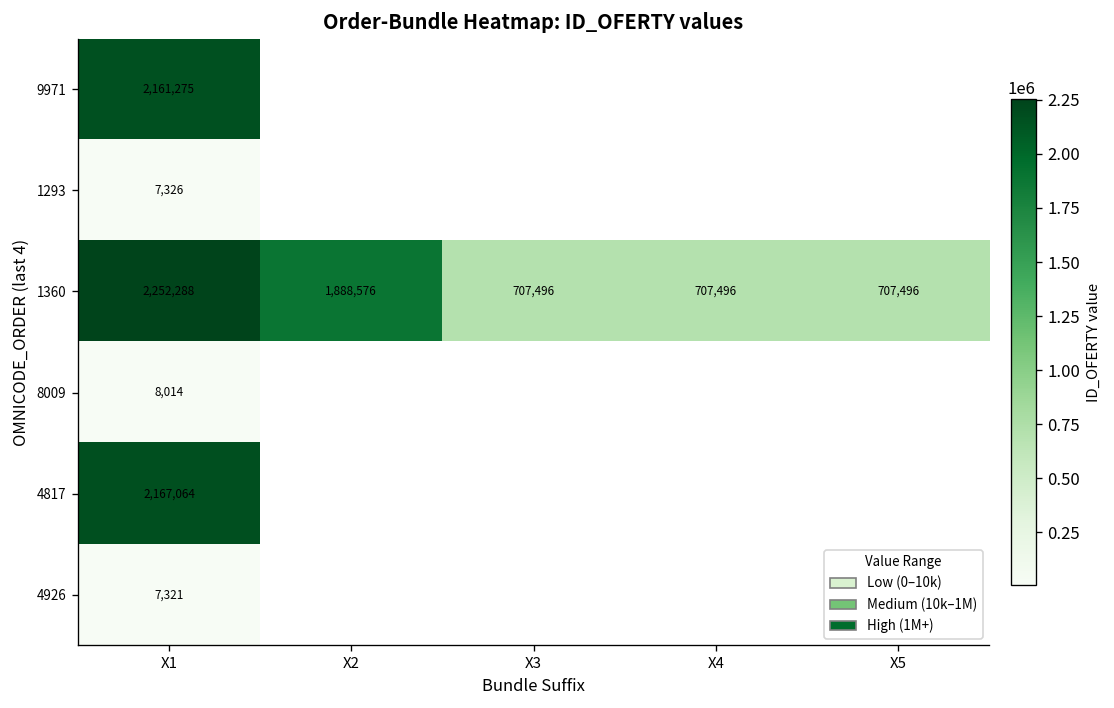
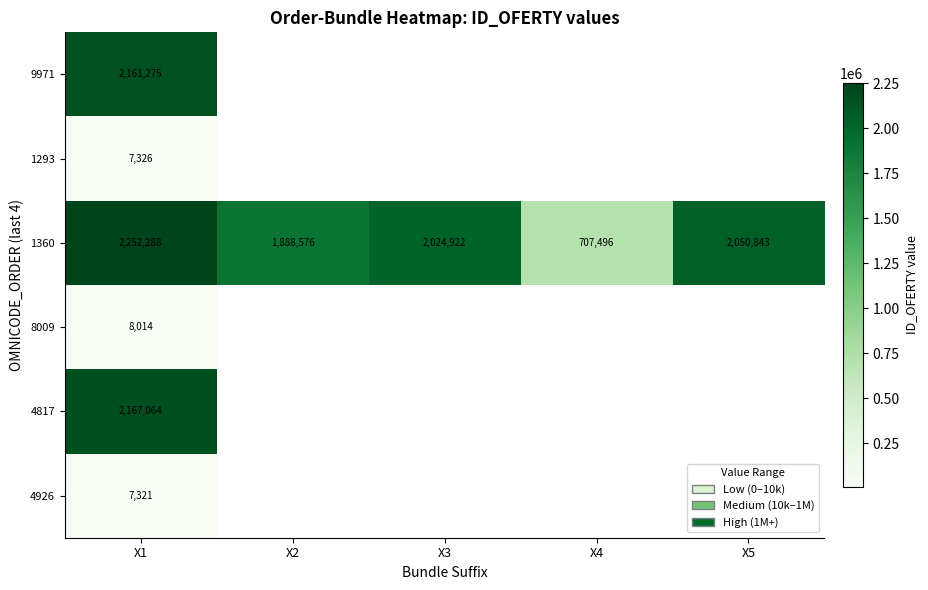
1360, X3: 707,496 -> 2,024,922
1360, X5: 707,496 -> 2,050,843
